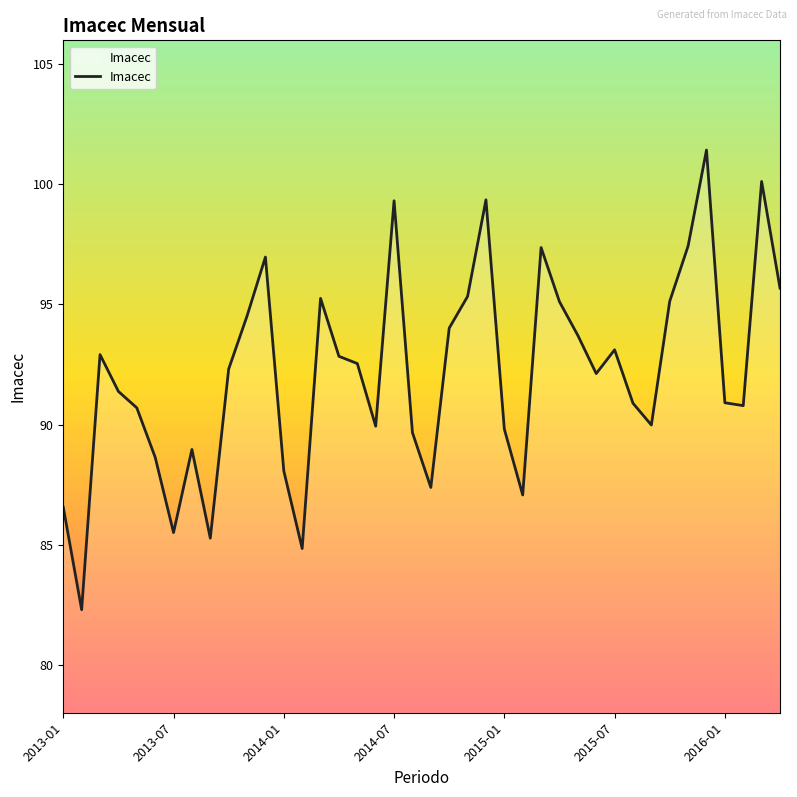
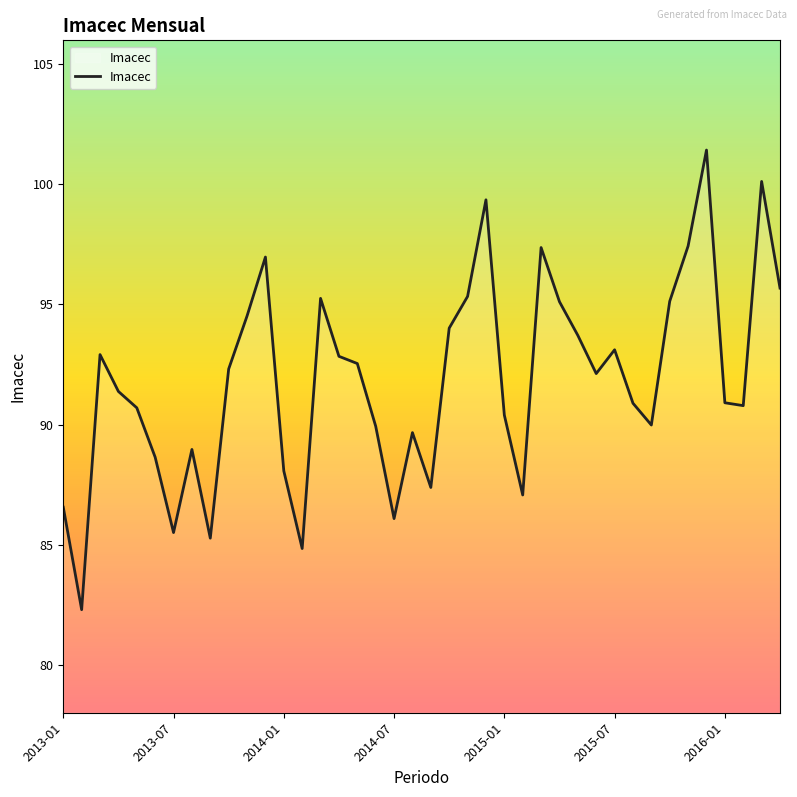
2014-07: 99.3 -> 86.1
2015-01: 89.8 -> 90.4
